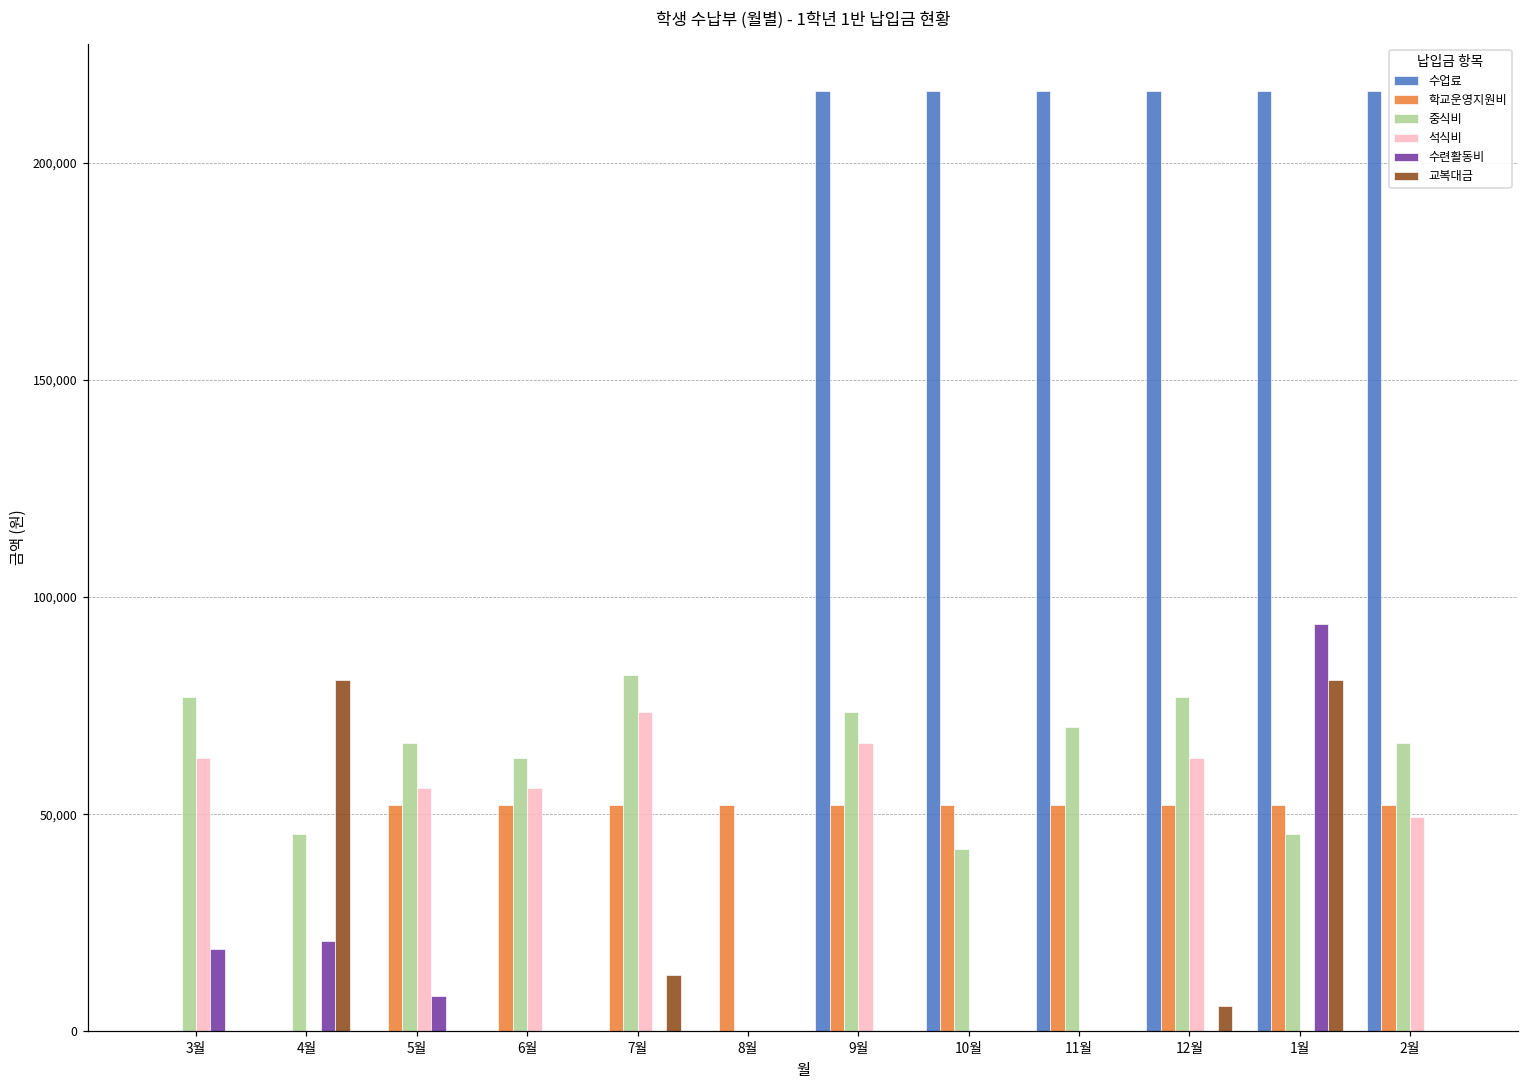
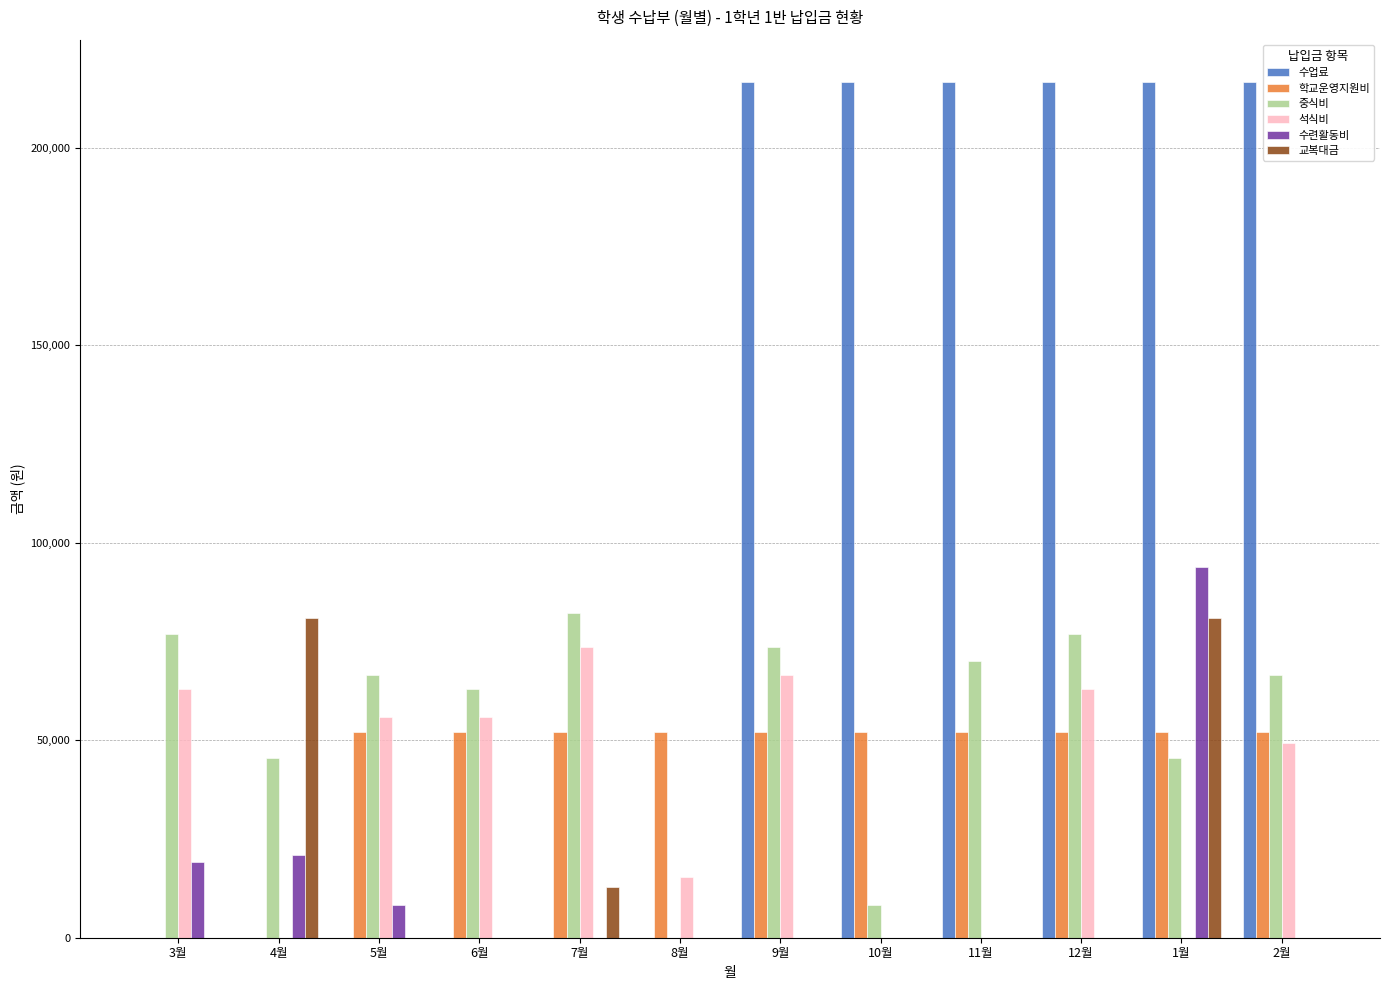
석식비, 8월: 0 -> 15,000
중식비, 10월: 42,000 -> 8,000
교복대금, 12월: 6,000 -> 0
